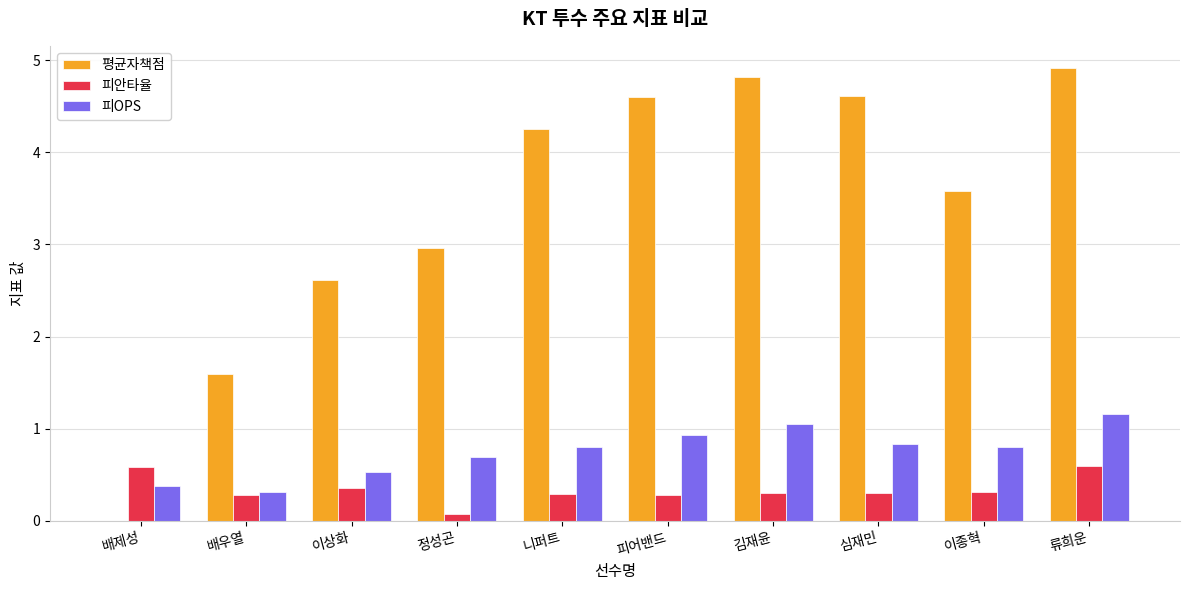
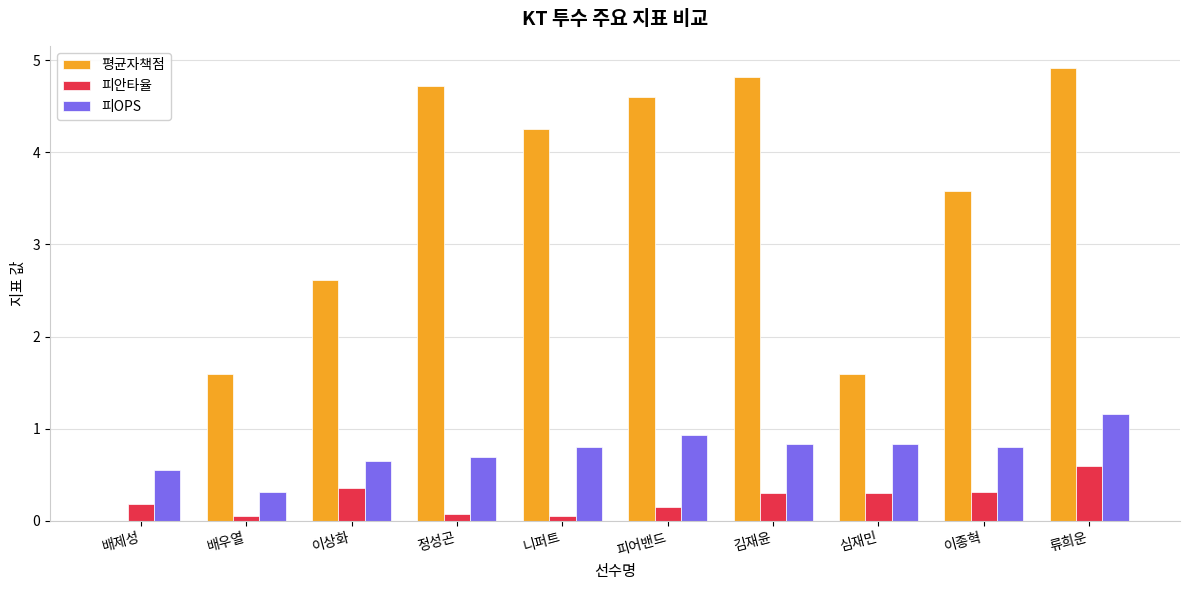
피안타율, 배제성: 0.6 -> 0.2
피OPS, 배제성: 0.4 -> 0.5
피안타율, 배우열: 0.3 -> 0.1
피OPS, 이상화: 0.5 -> 0.7
평균자책점, 정성곤: 3.0 -> 4.7
피안타율, 니퍼트: 0.3 -> 0.1
피안타율, 피어밴드: 0.3 -> 0.2
피OPS, 김재윤: 1.1 -> 0.8
평균자책점, 심재민: 4.6 -> 1.6
